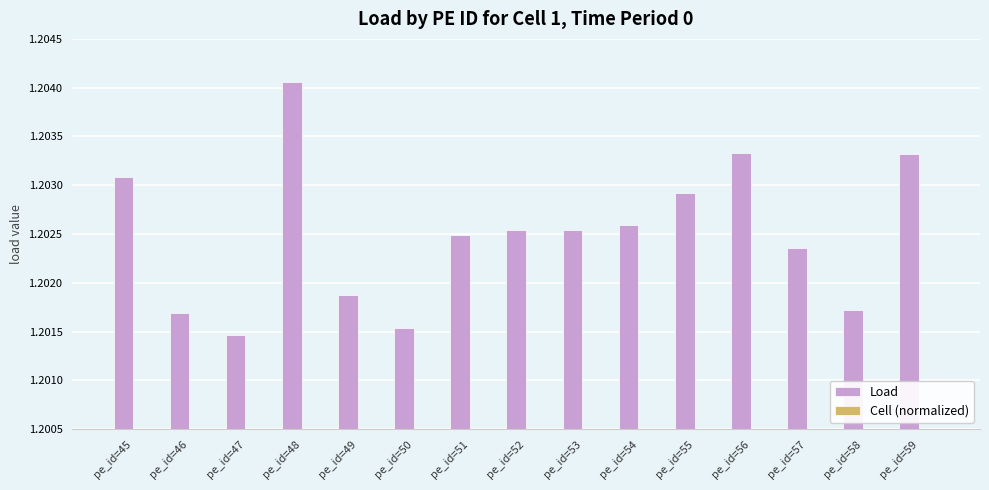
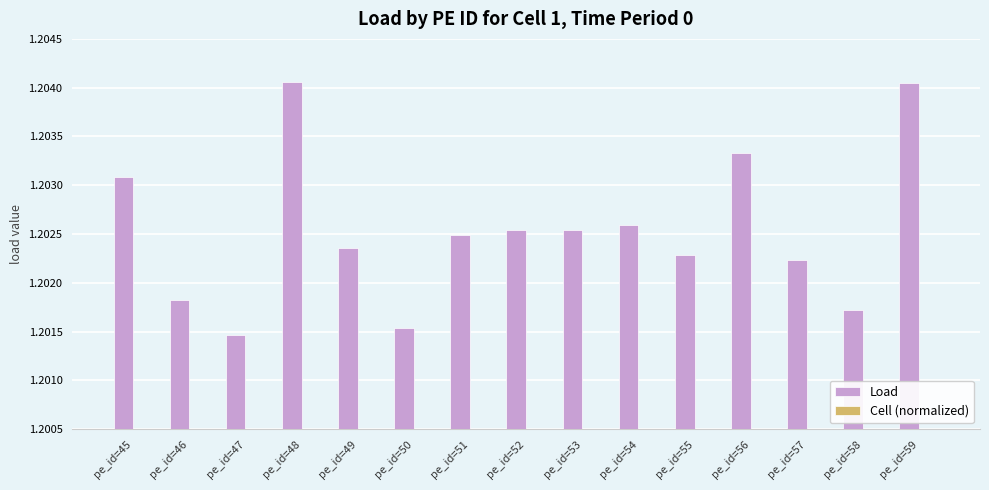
Load, pe_id=46: 1.2017 -> 1.2018
Load, pe_id=49: 1.2019 -> 1.2024
Load, pe_id=55: 1.2029 -> 1.2023
Load, pe_id=57: 1.2024 -> 1.2022
Load, pe_id=59: 1.2033 -> 1.2040
